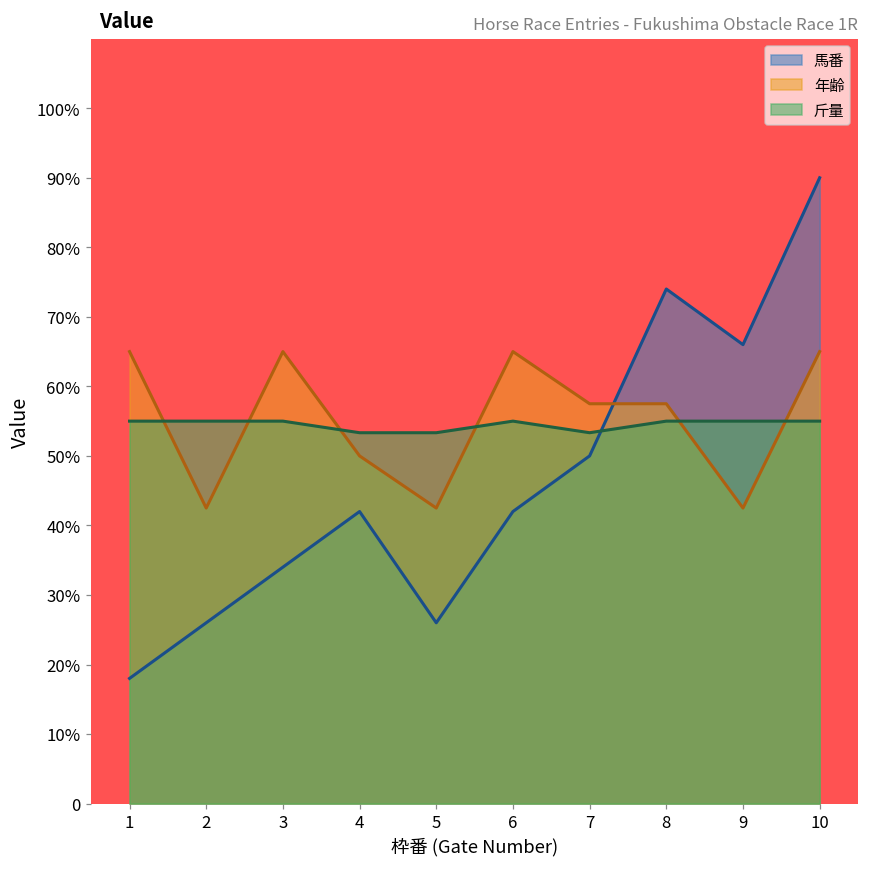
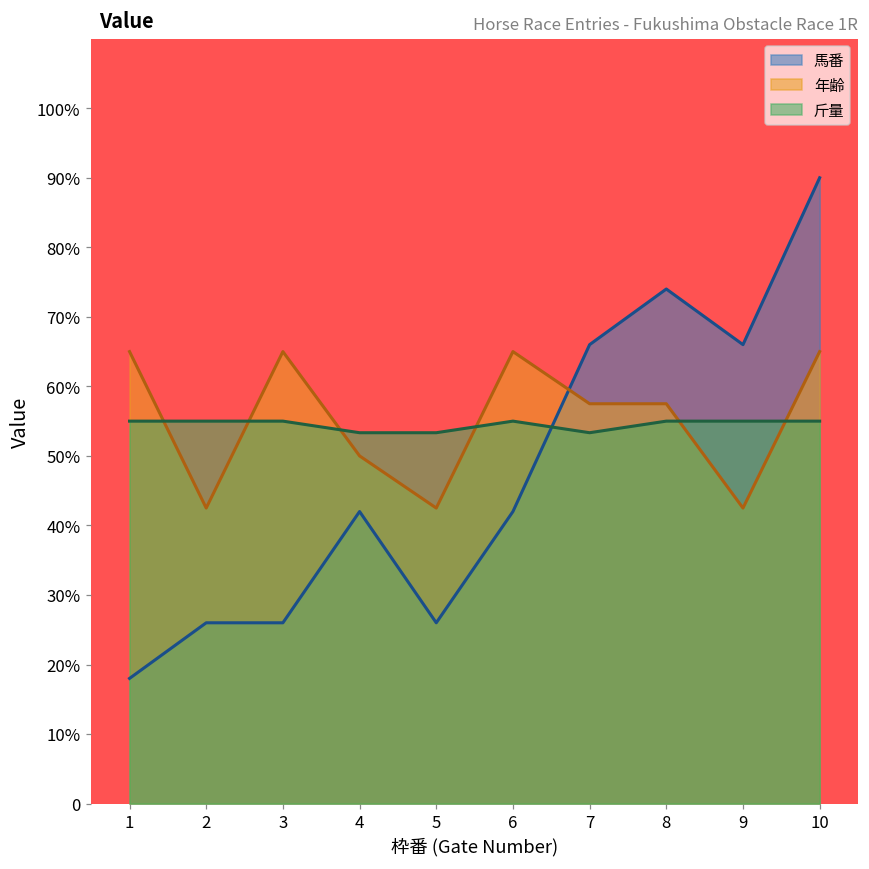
馬番, 3: 34% -> 26%
馬番, 7: 50% -> 66%
